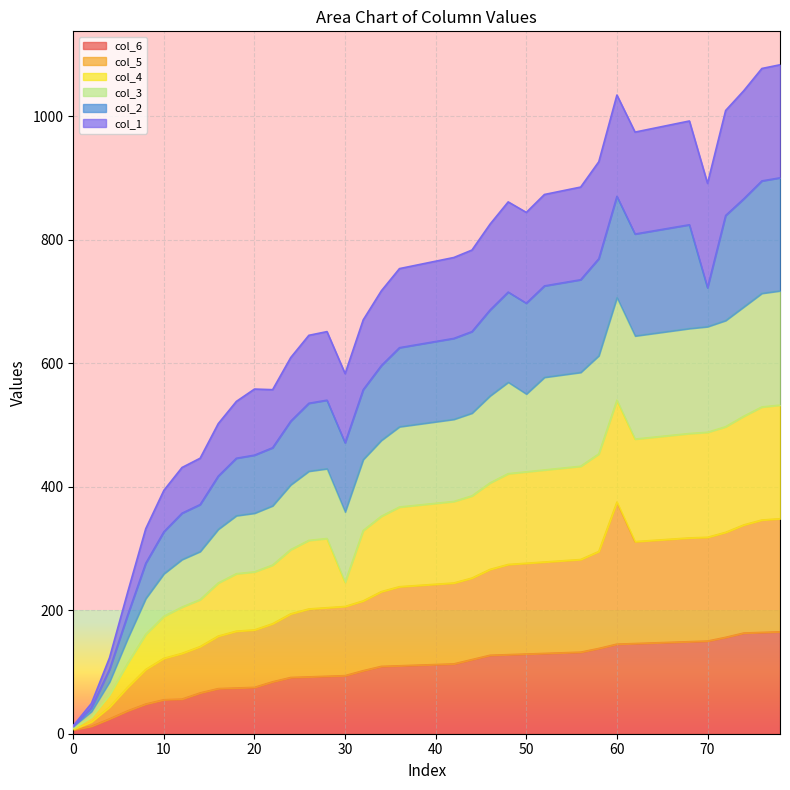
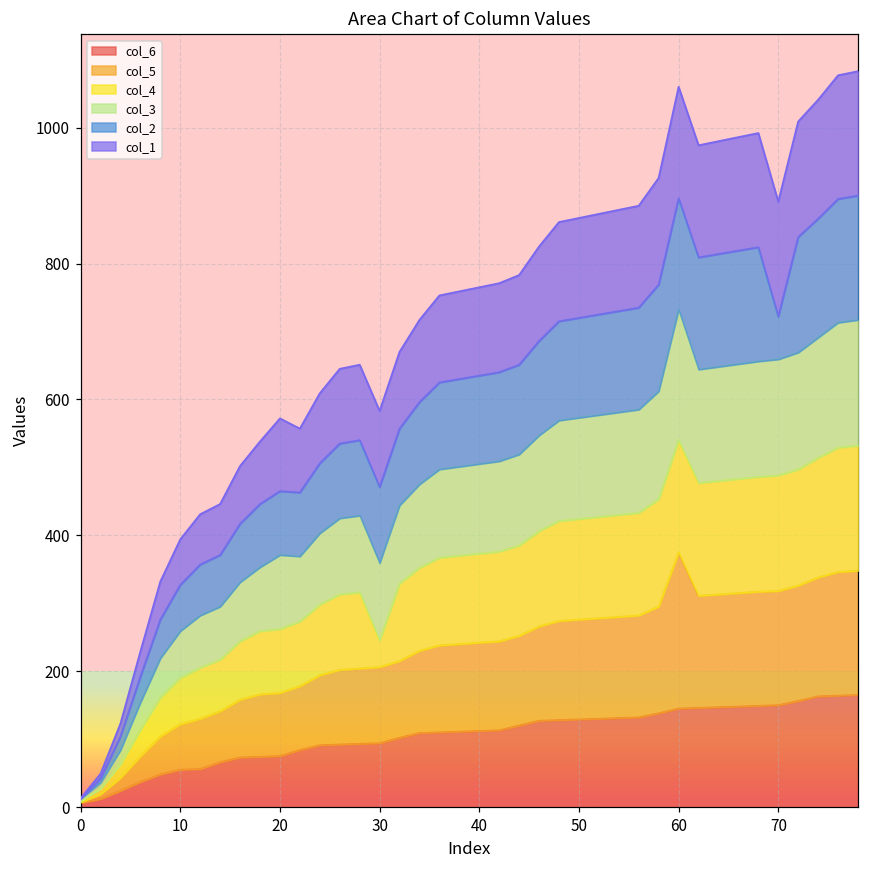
col_3, 20: 100 -> 110
col_3, 50: 130 -> 150
col_3, 60: 170 -> 190
